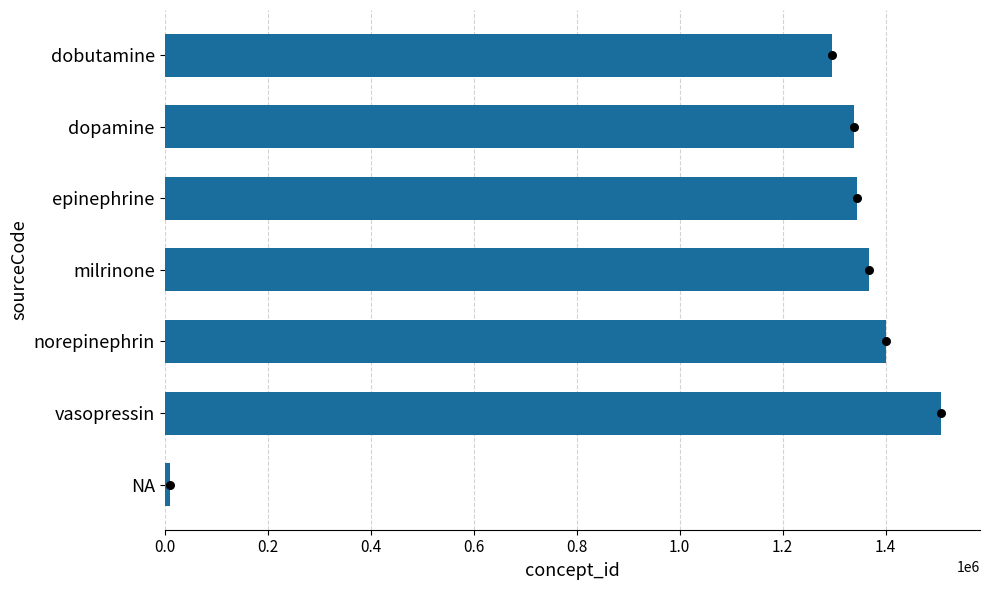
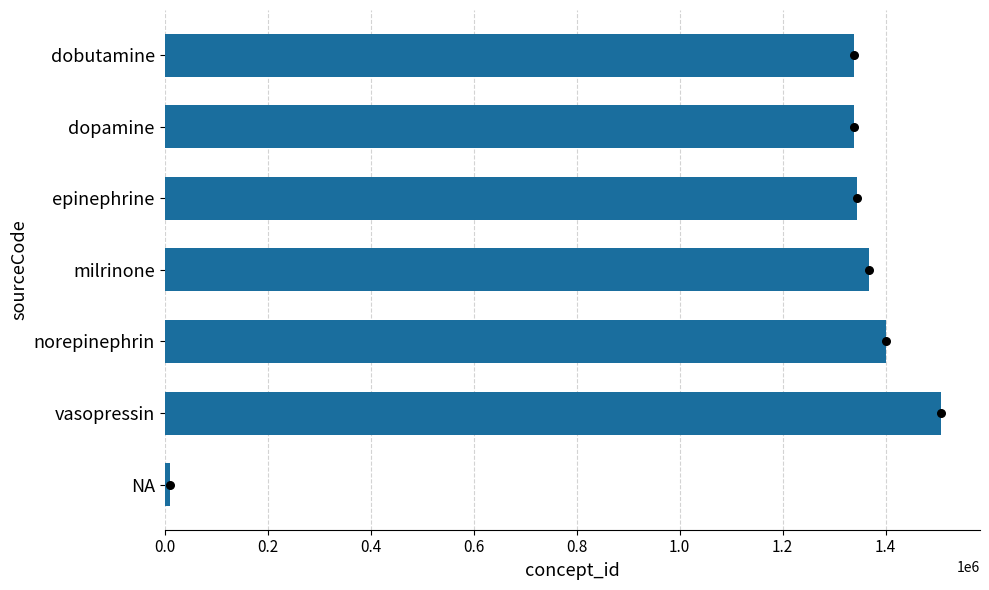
dobutamine: 1300000 -> 1340000
